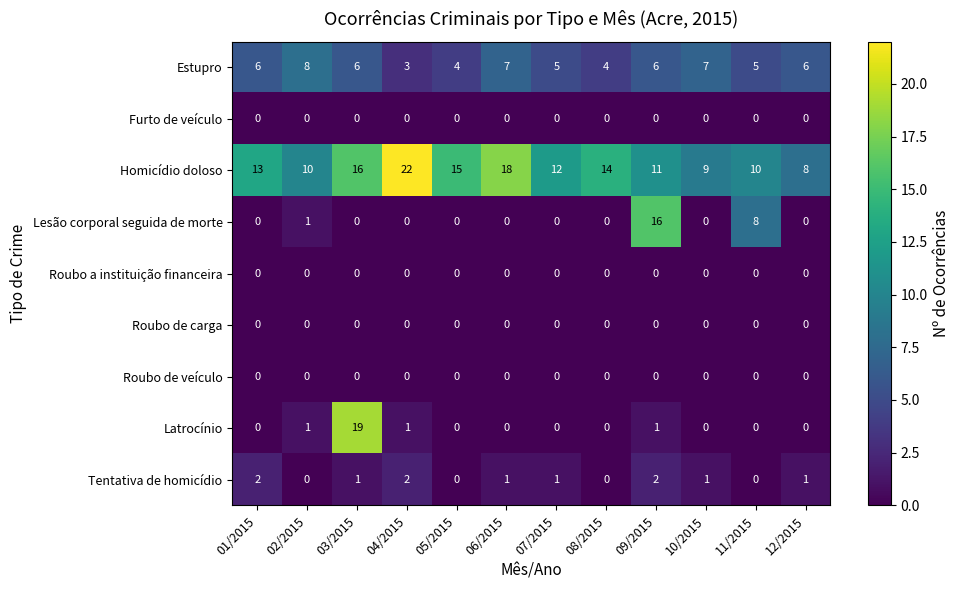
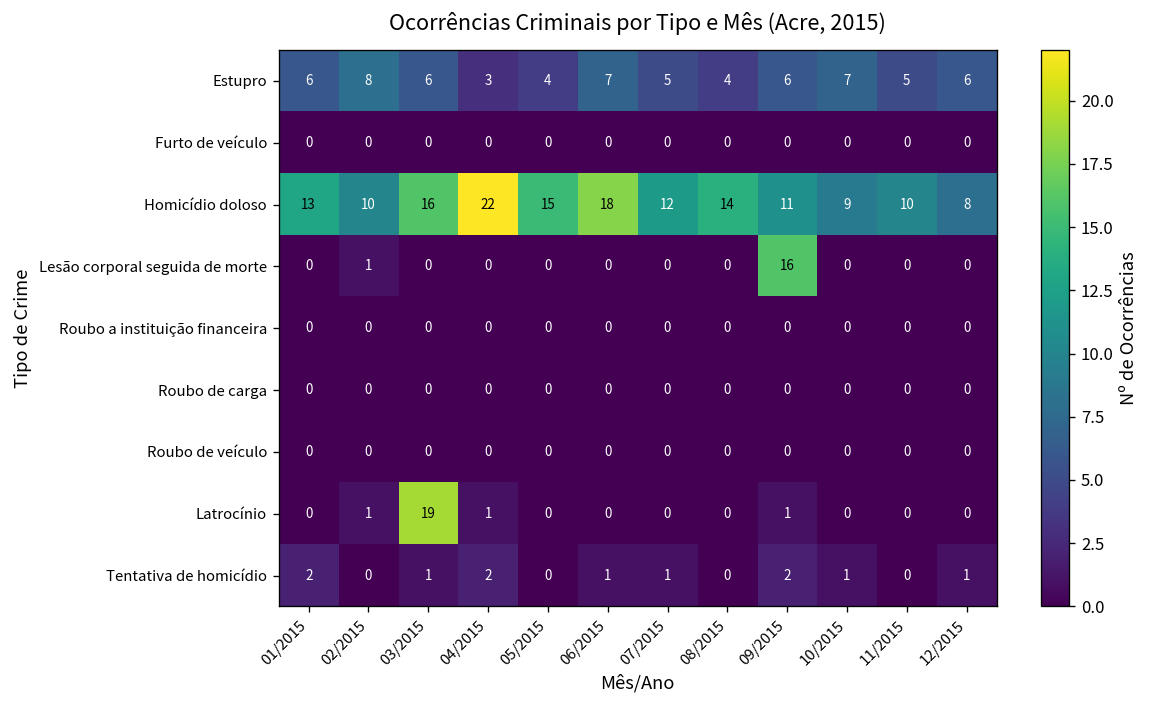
Lesão corporal seguida de morte, 11/2015: 8 -> 0
